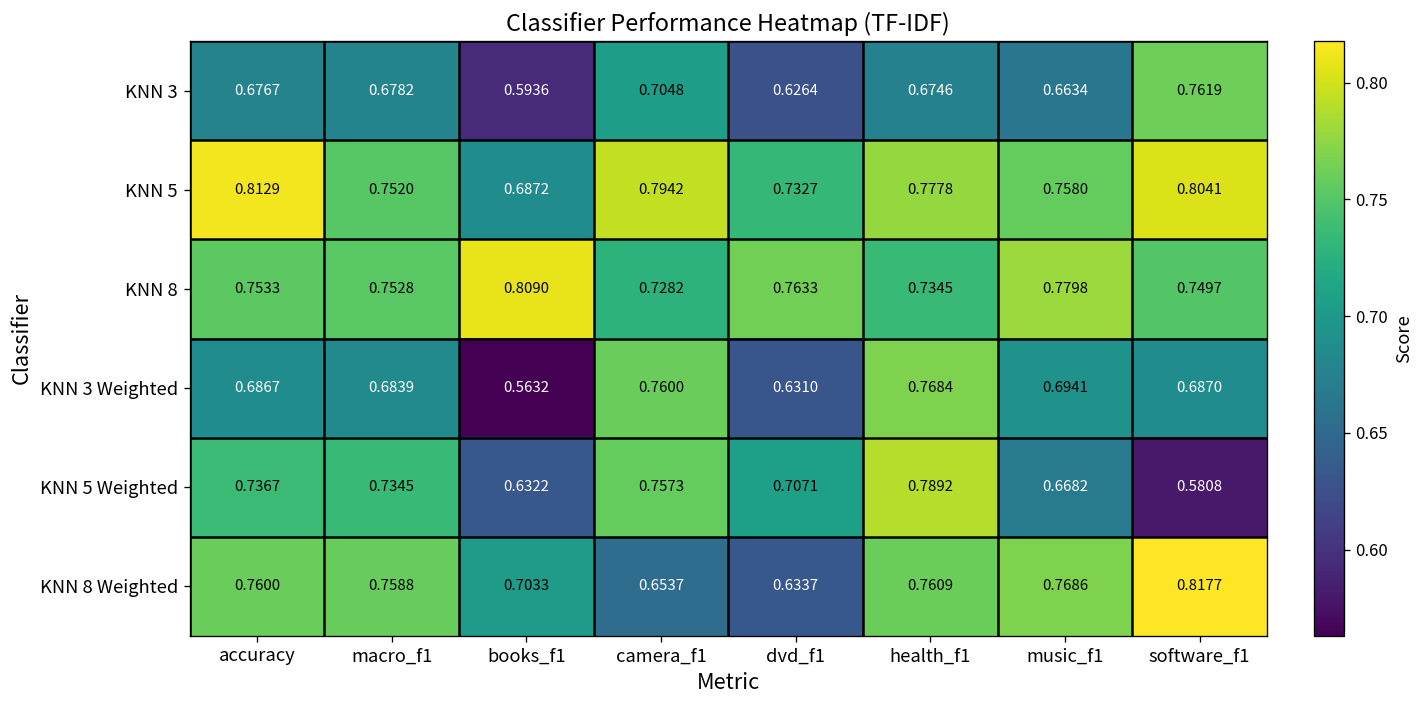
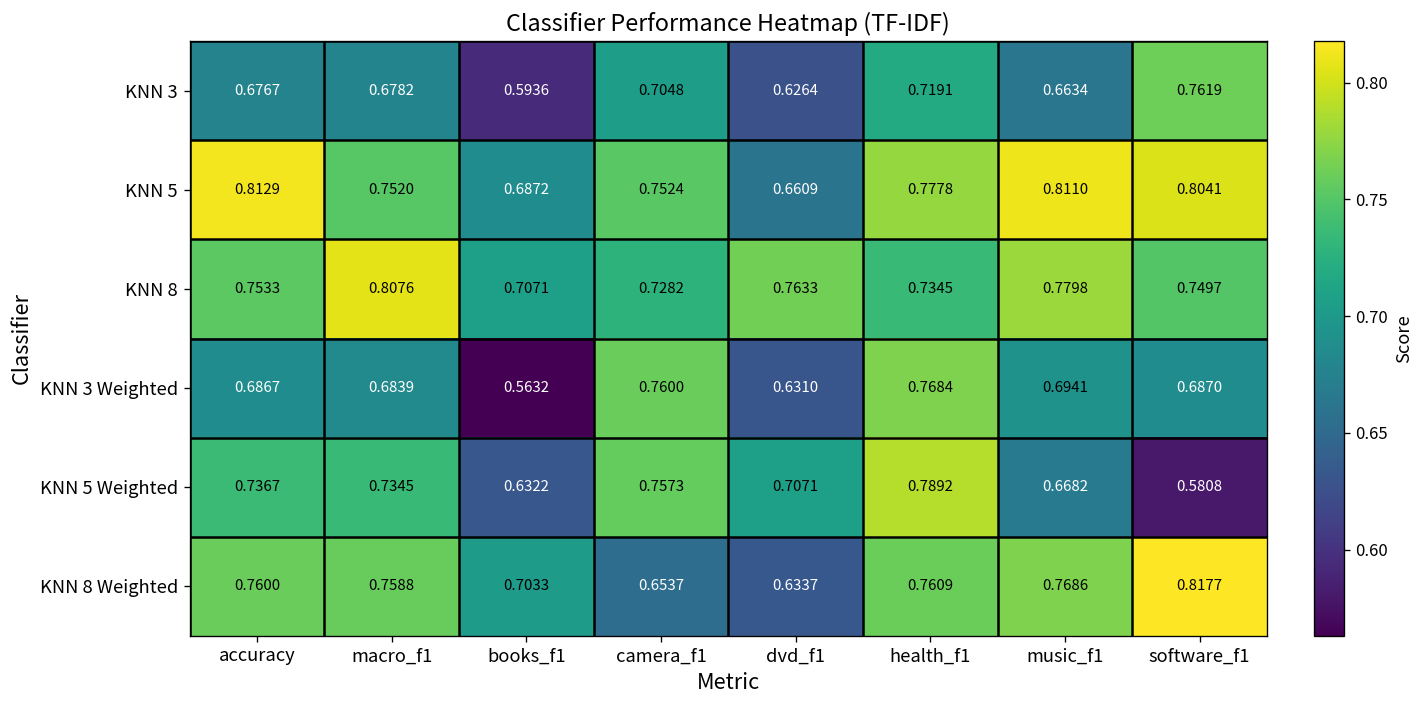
KNN 3, health_f1: 0.6746 -> 0.7191
KNN 5, camera_f1: 0.7942 -> 0.7524
KNN 5, dvd_f1: 0.7327 -> 0.6609
KNN 5, music_f1: 0.7580 -> 0.8110
KNN 8, macro_f1: 0.7528 -> 0.8076
KNN 8, books_f1: 0.8090 -> 0.7071
